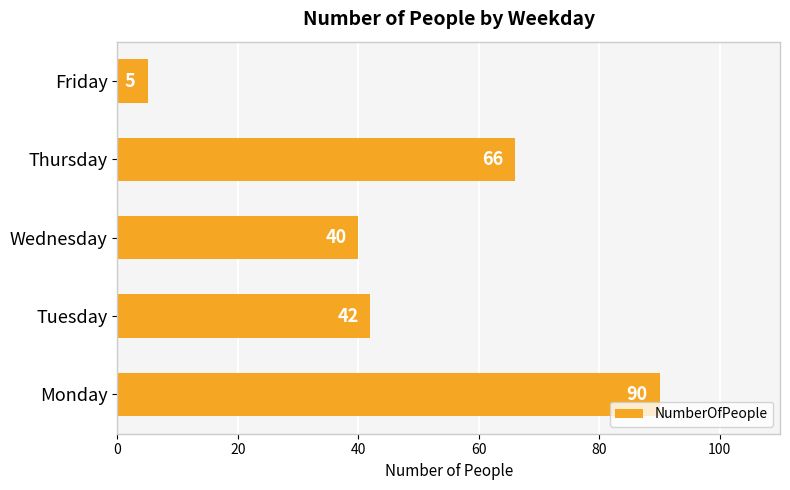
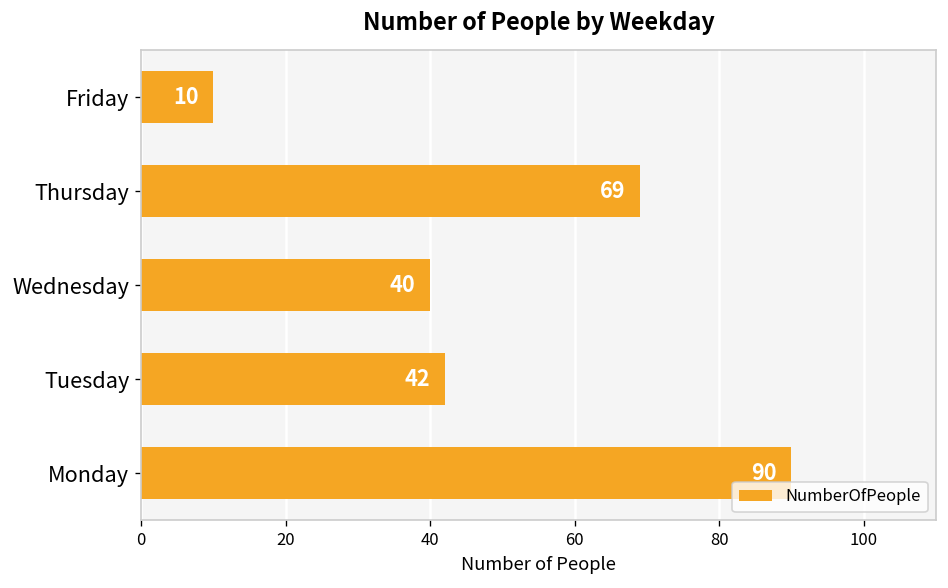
Friday: 5 -> 10
Thursday: 66 -> 69
